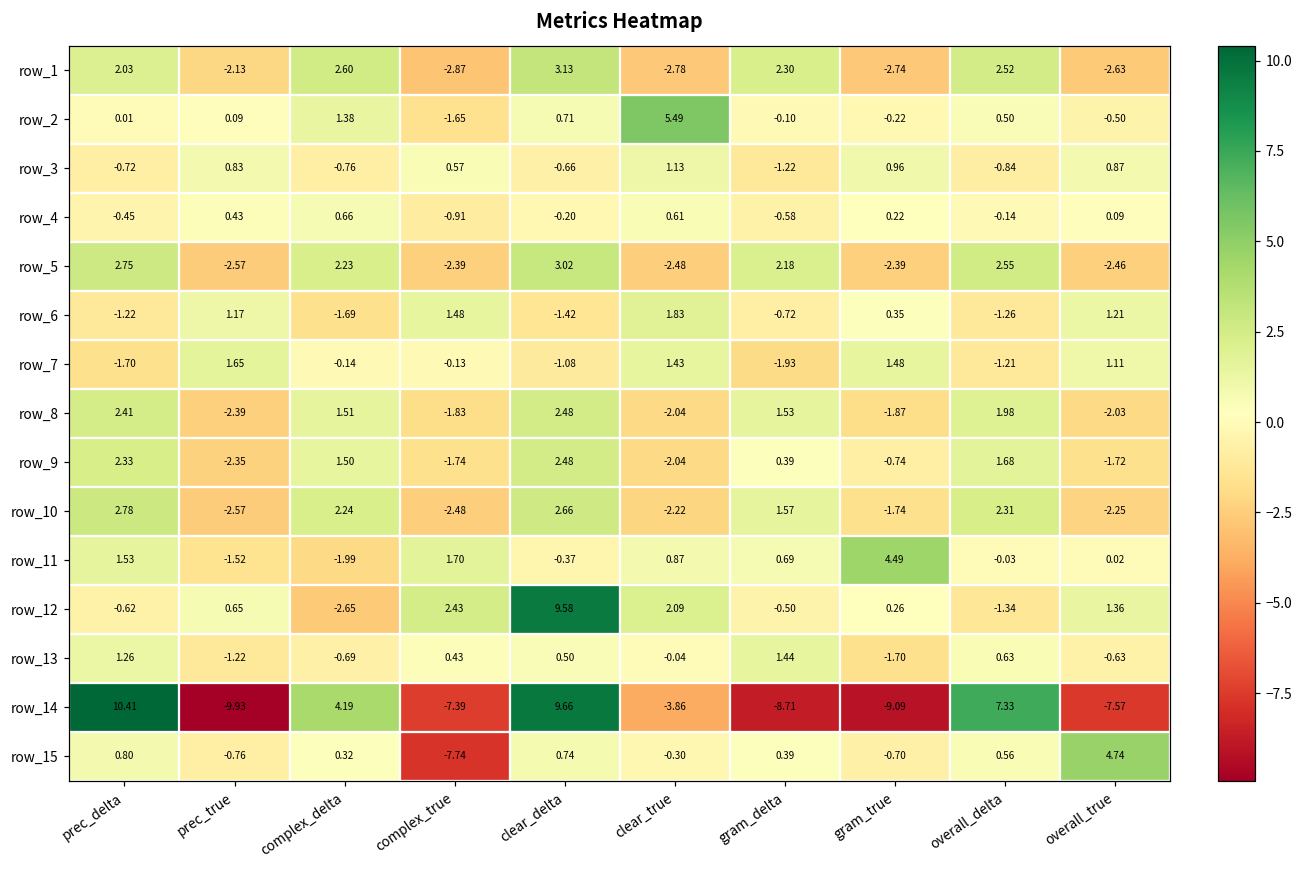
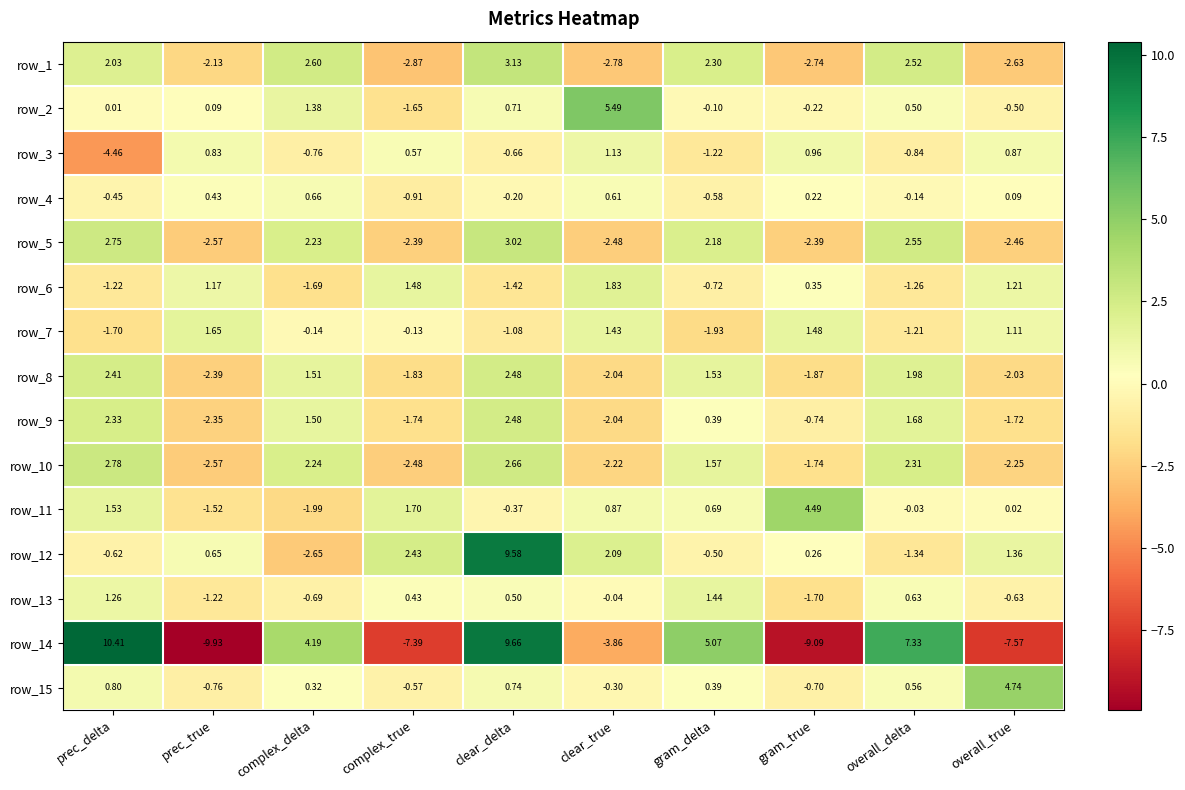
row_3, prec_delta: -0.72 -> -4.46
row_14, gram_delta: -8.71 -> 5.07
row_15, complex_true: -7.74 -> -0.57
